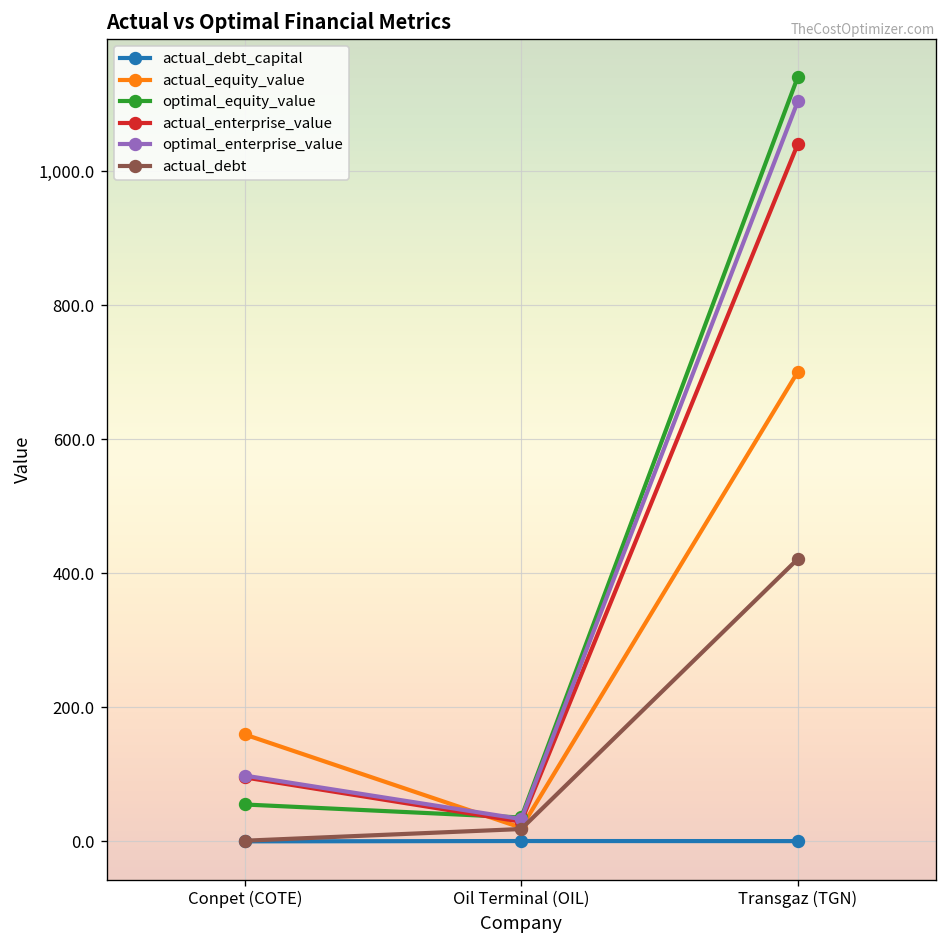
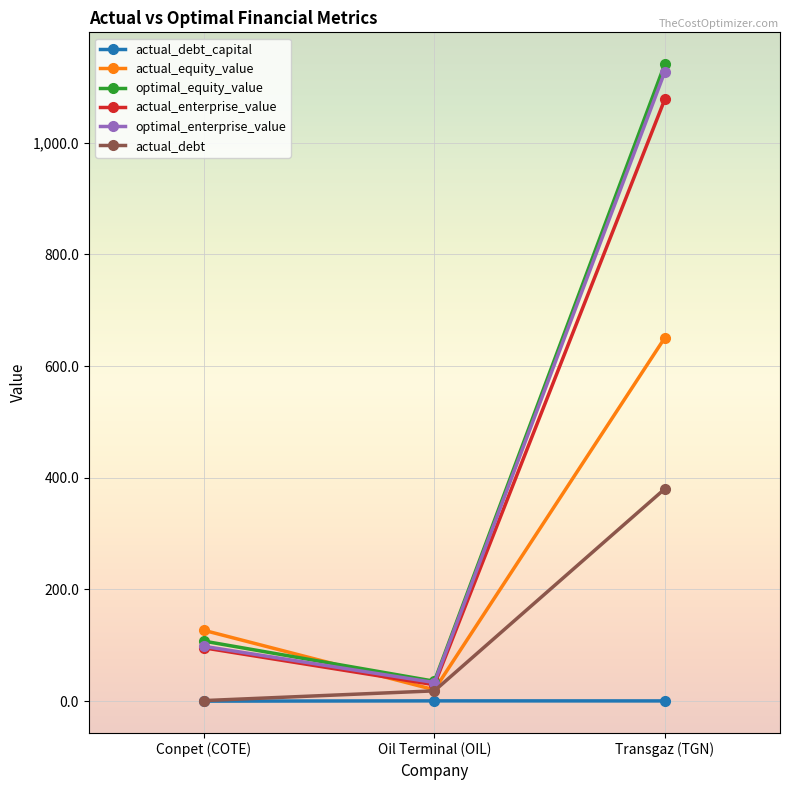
actual_equity_value, Conpet (COTE): 160 -> 130
optimal_equity_value, Conpet (COTE): 60 -> 110
actual_equity_value, Transgaz (TGN): 700 -> 650
actual_enterprise_value, Transgaz (TGN): 1,040 -> 1,080
optimal_enterprise_value, Transgaz (TGN): 1,100 -> 1,130
actual_debt, Transgaz (TGN): 420 -> 380
